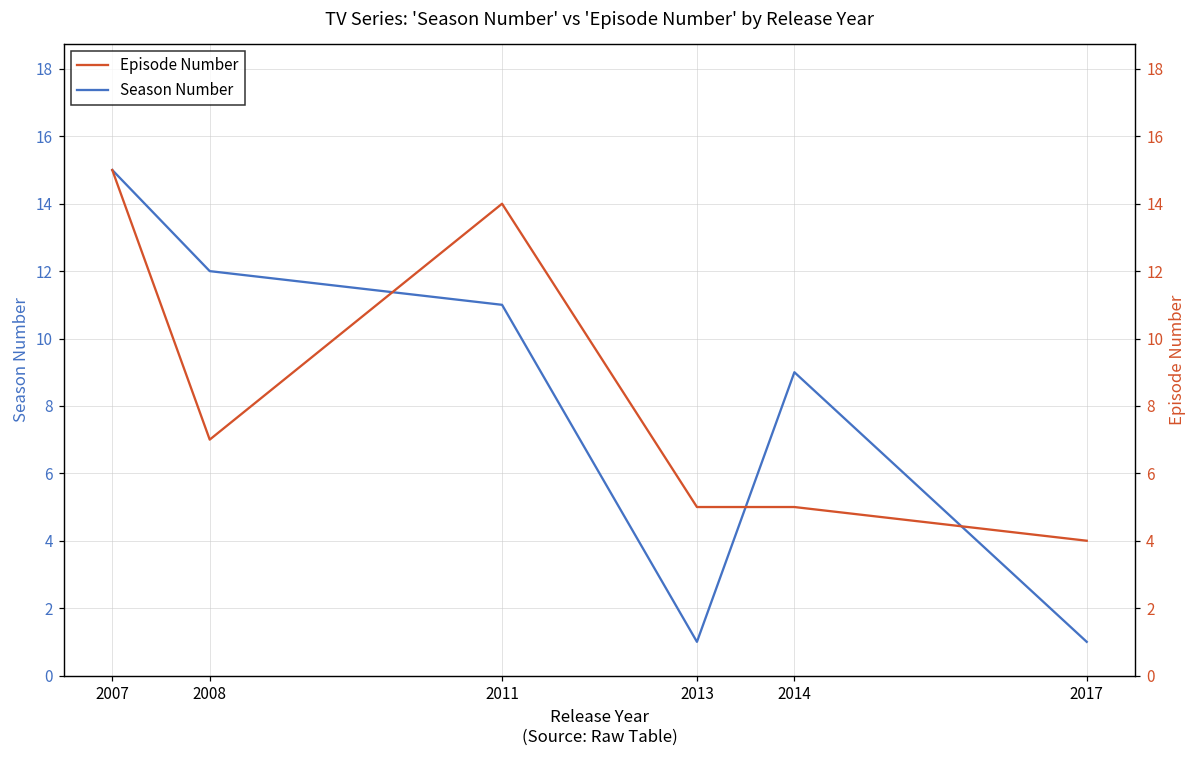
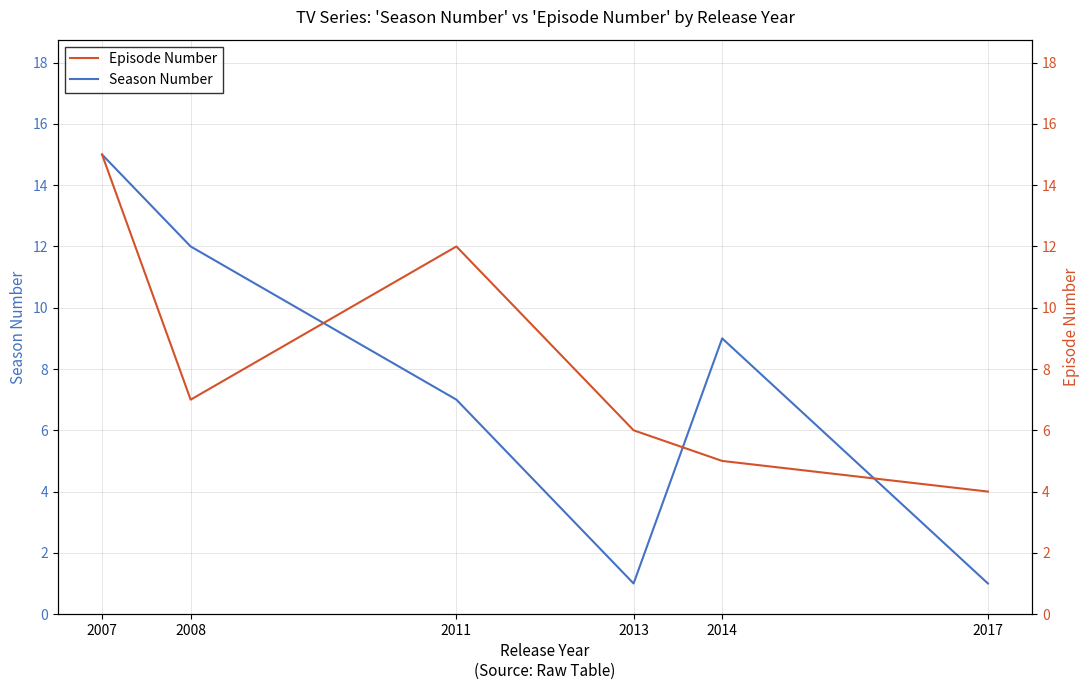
Season Number, 2011: 11 -> 7
Episode Number, 2011: 14 -> 12
Episode Number, 2013: 5 -> 6
